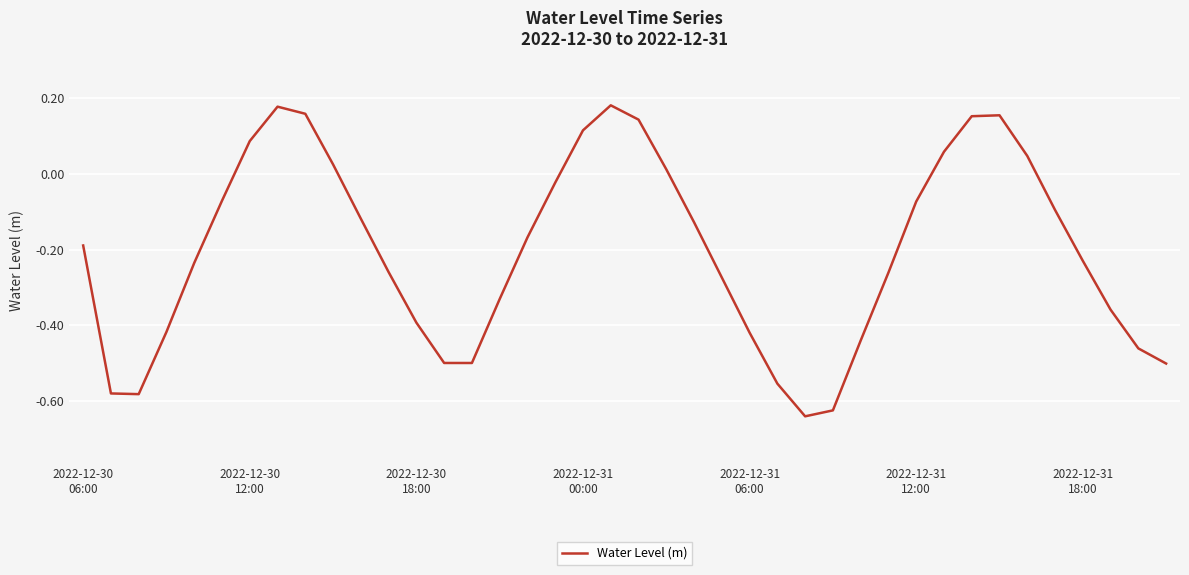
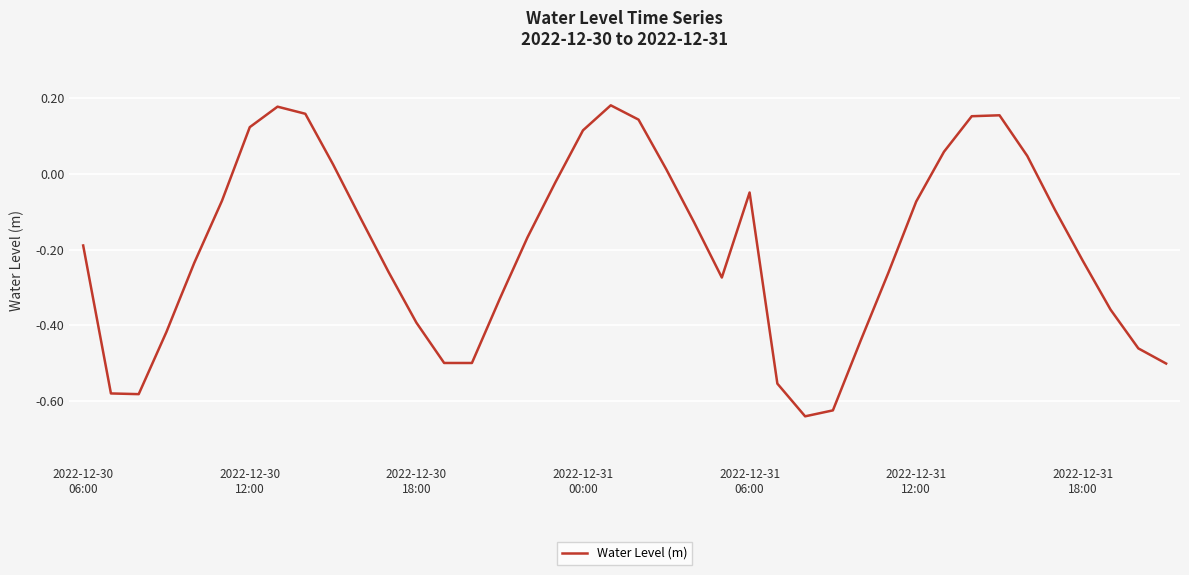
2022-12-30 12:00: 0.09 -> 0.12
2022-12-31 06:00: -0.42 -> -0.05
